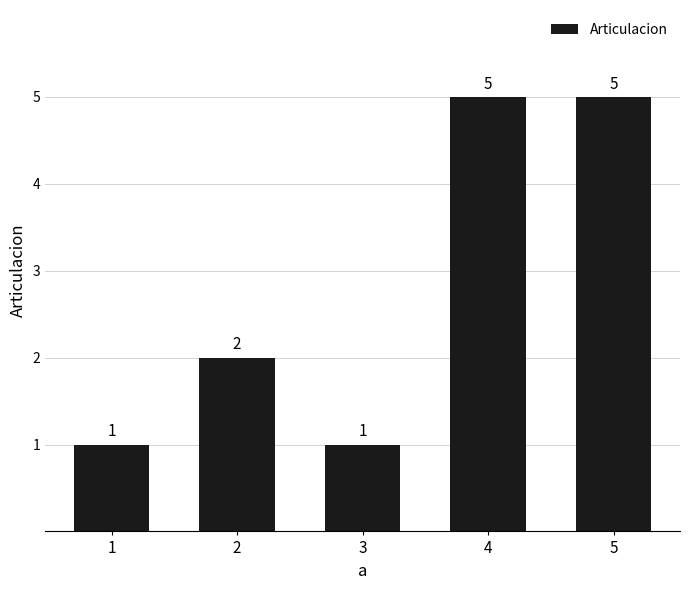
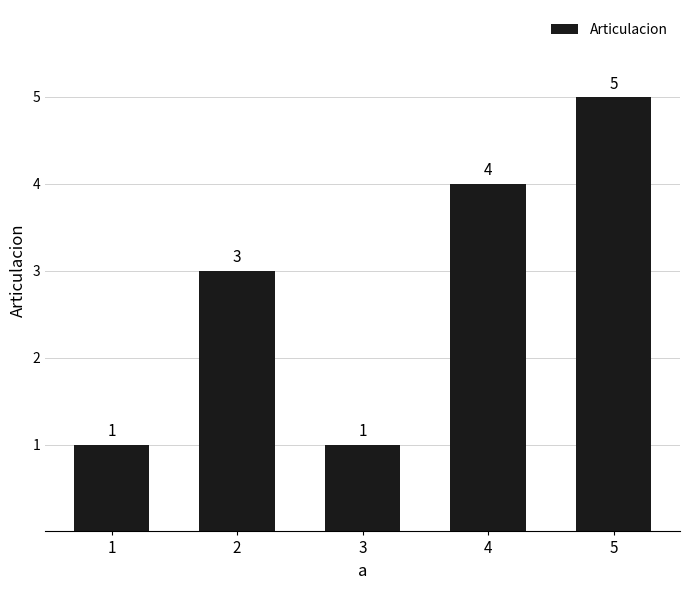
2: 2 -> 3
4: 5 -> 4
